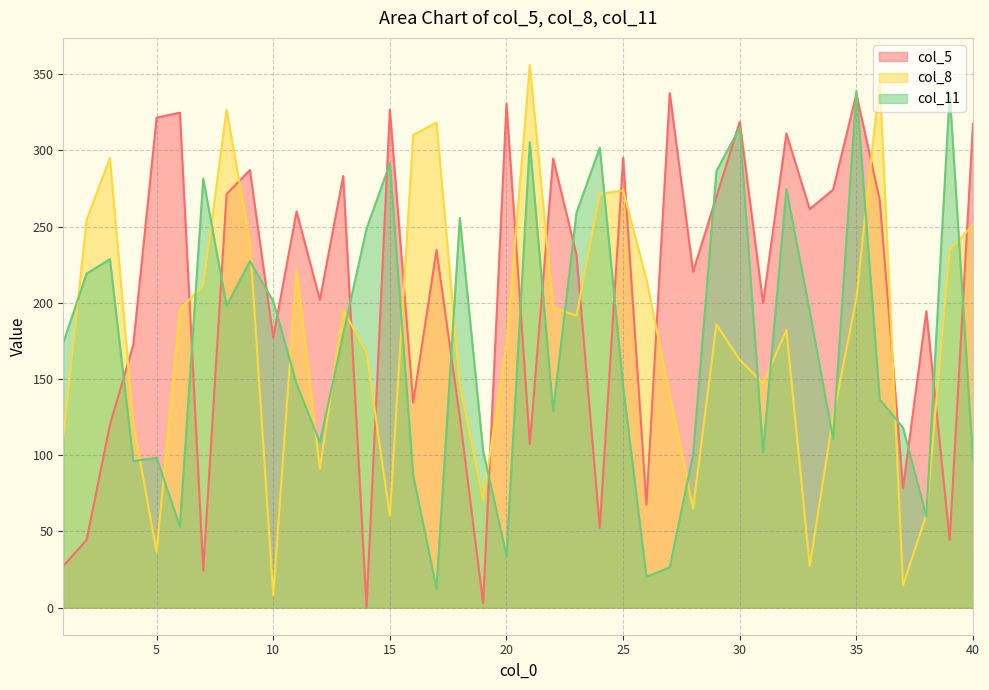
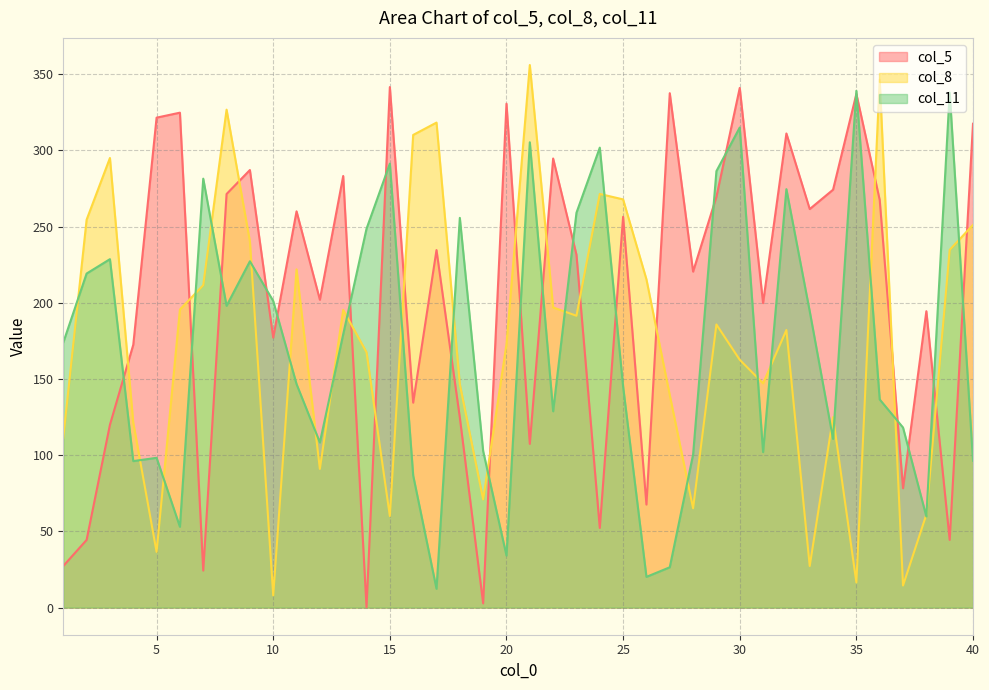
col_5, 15: 327 -> 341
col_5, 25: 295 -> 256
col_8, 25: 274 -> 268
col_5, 30: 319 -> 341
col_8, 35: 203 -> 17
